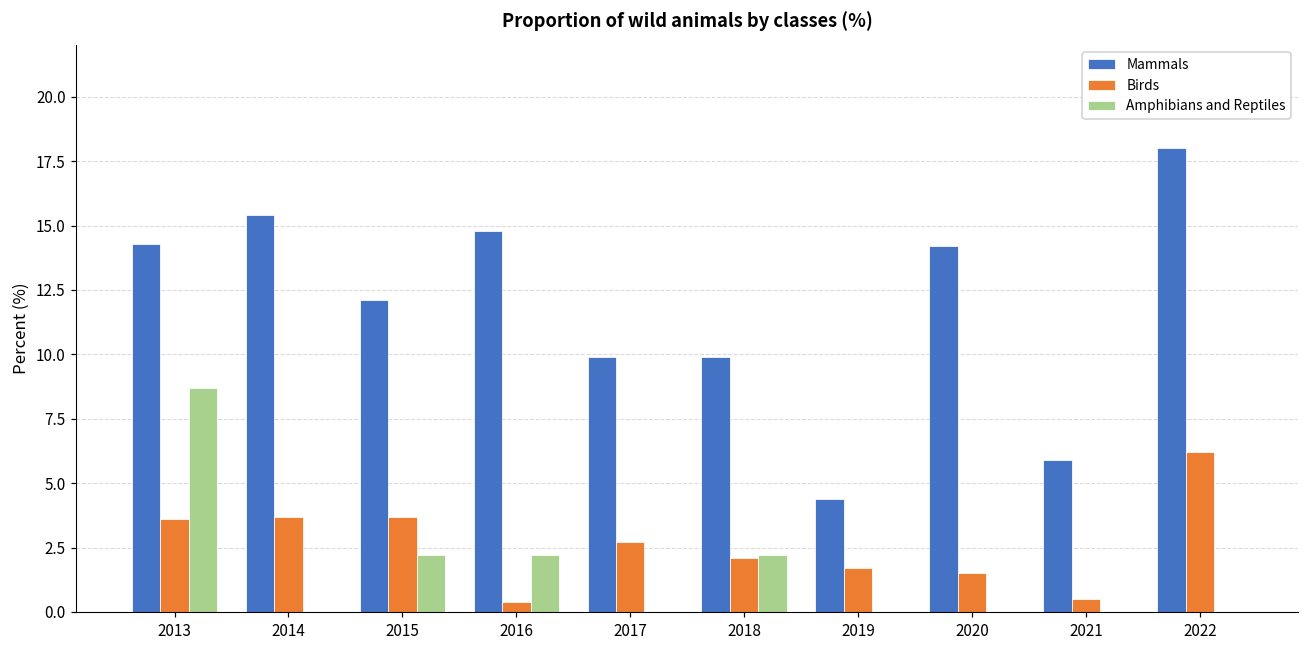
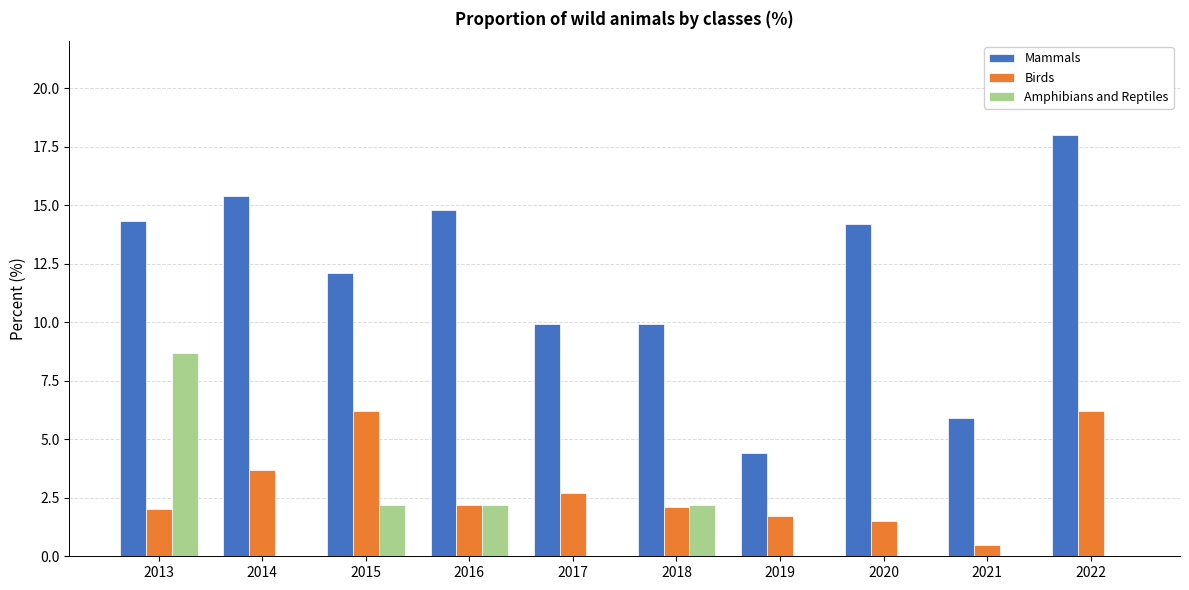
Birds, 2013: 3.6 -> 2.0
Birds, 2015: 3.7 -> 6.2
Birds, 2016: 0.4 -> 2.2
